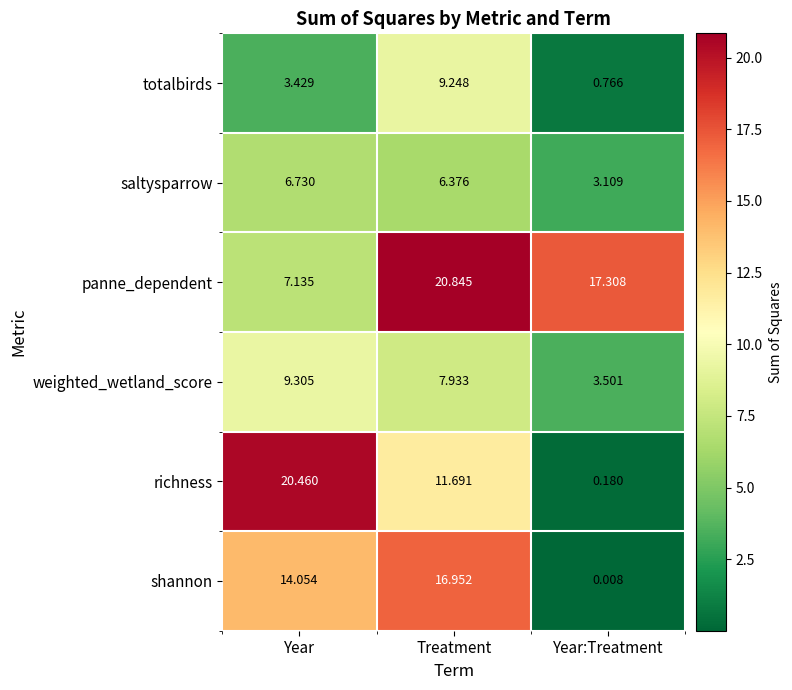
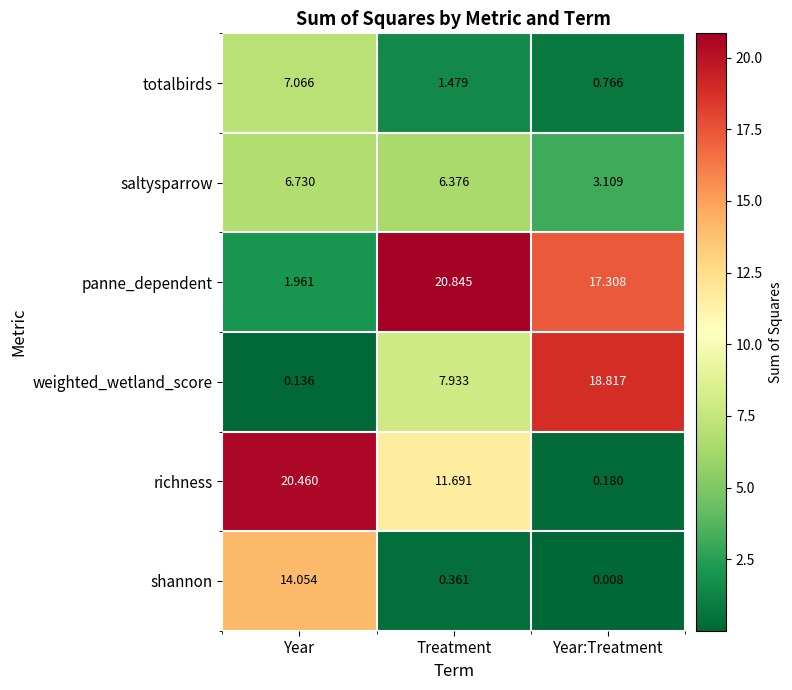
totalbirds, Year: 3.429 -> 7.066
totalbirds, Treatment: 9.248 -> 1.479
panne_dependent, Year: 7.135 -> 1.961
weighted_wetland_score, Year: 9.305 -> 0.136
weighted_wetland_score, Year:Treatment: 3.501 -> 18.817
shannon, Treatment: 16.952 -> 0.361
